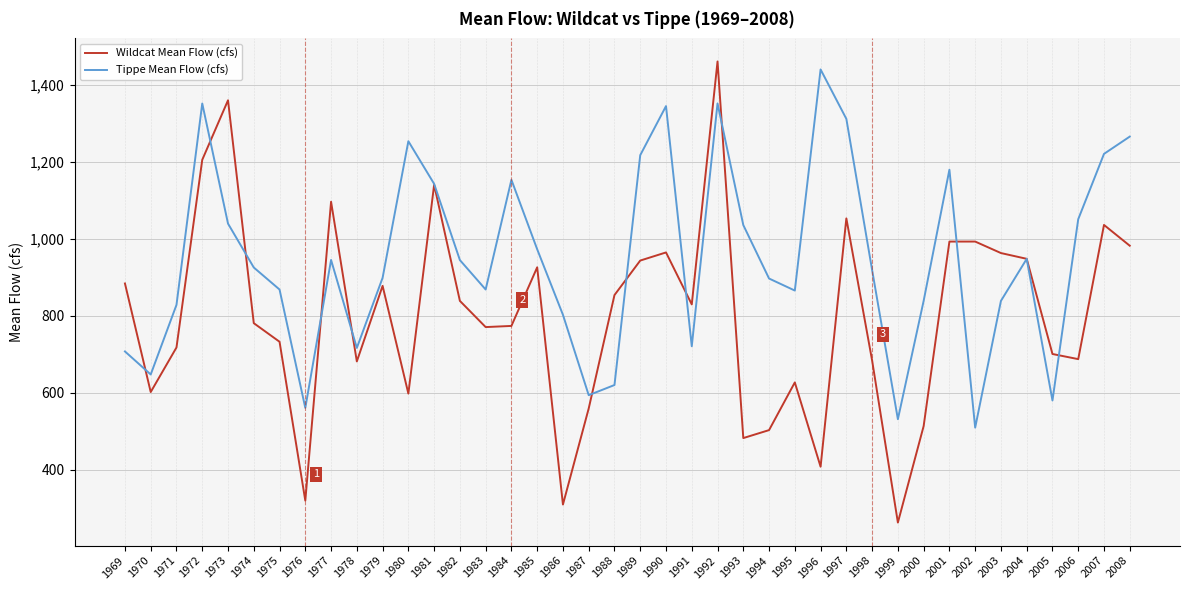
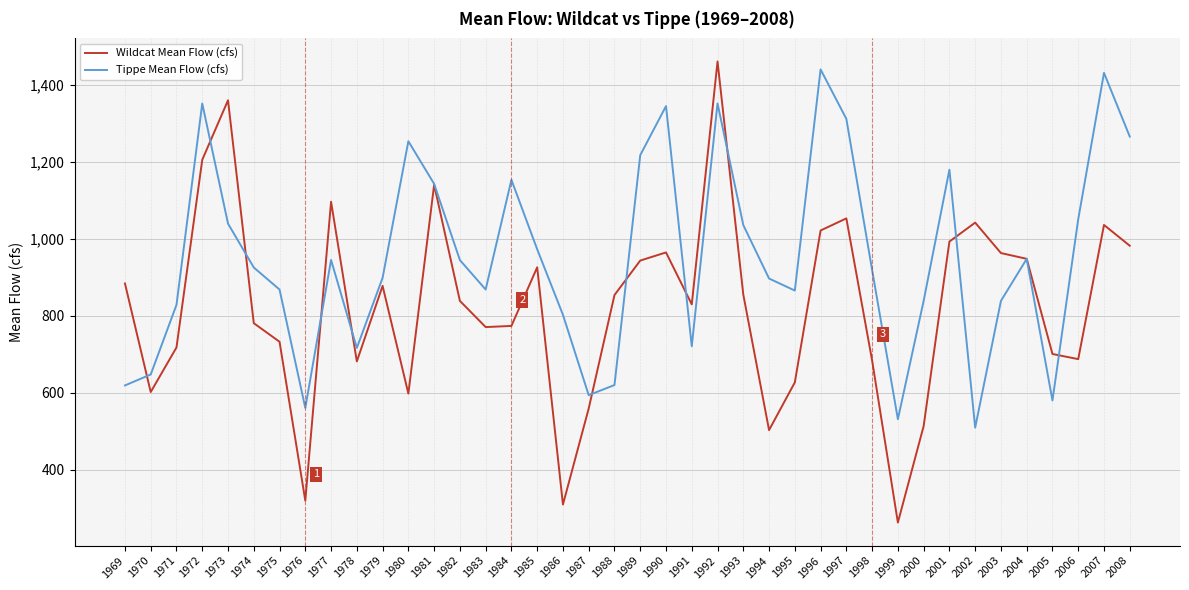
Tippe Mean Flow (cfs), 1969: 710 -> 620
Wildcat Mean Flow (cfs), 1993: 480 -> 860
Wildcat Mean Flow (cfs), 1996: 410 -> 1,020
Wildcat Mean Flow (cfs), 2002: 990 -> 1,040
Tippe Mean Flow (cfs), 2007: 1,220 -> 1,430
